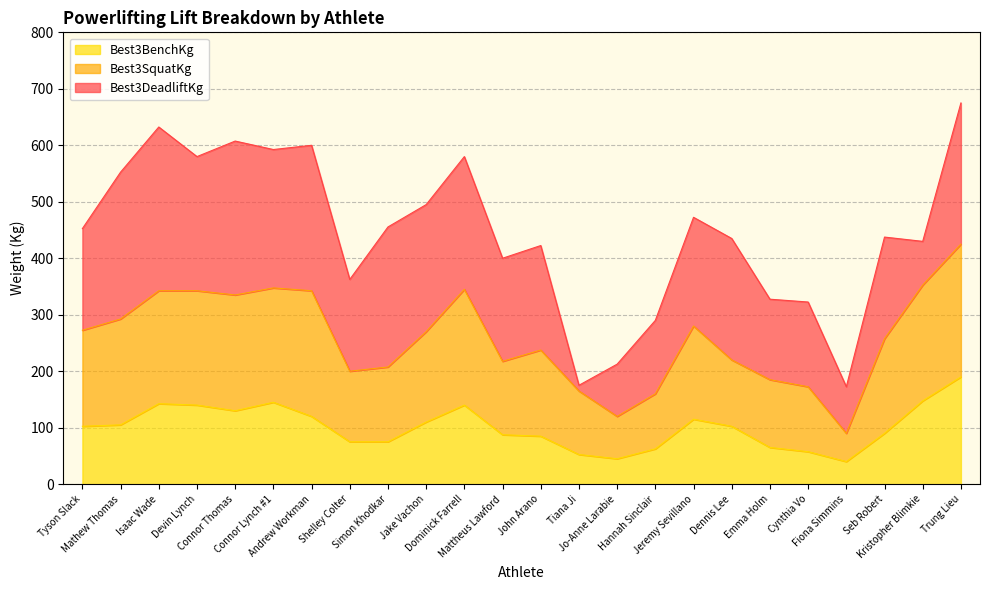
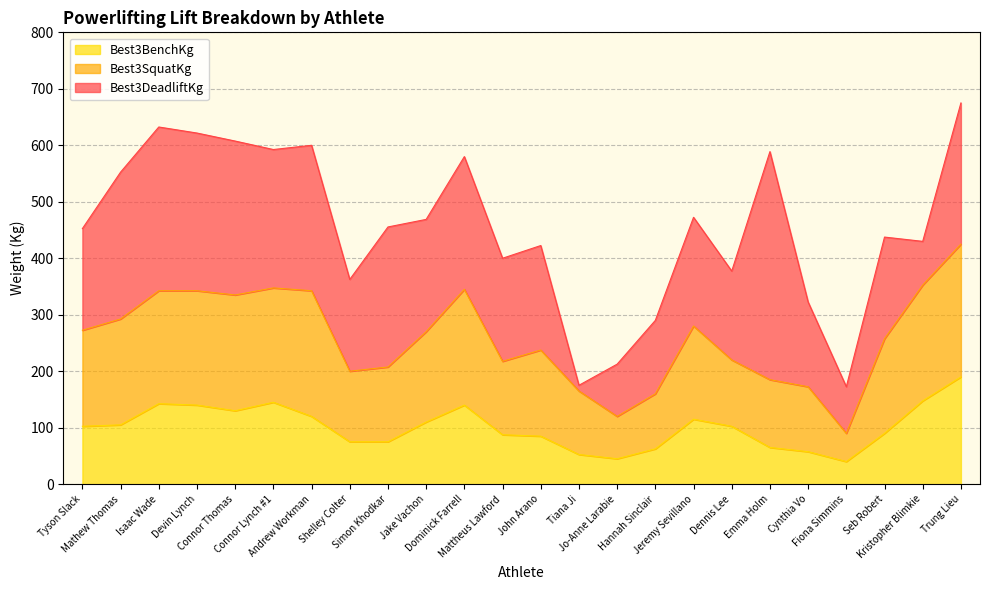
Best3DeadliftKg, Devin Lynch: 240 -> 280
Best3DeadliftKg, Jake Vachon: 230 -> 200
Best3DeadliftKg, Dennis Lee: 220 -> 160
Best3DeadliftKg, Emma Holm: 140 -> 400
